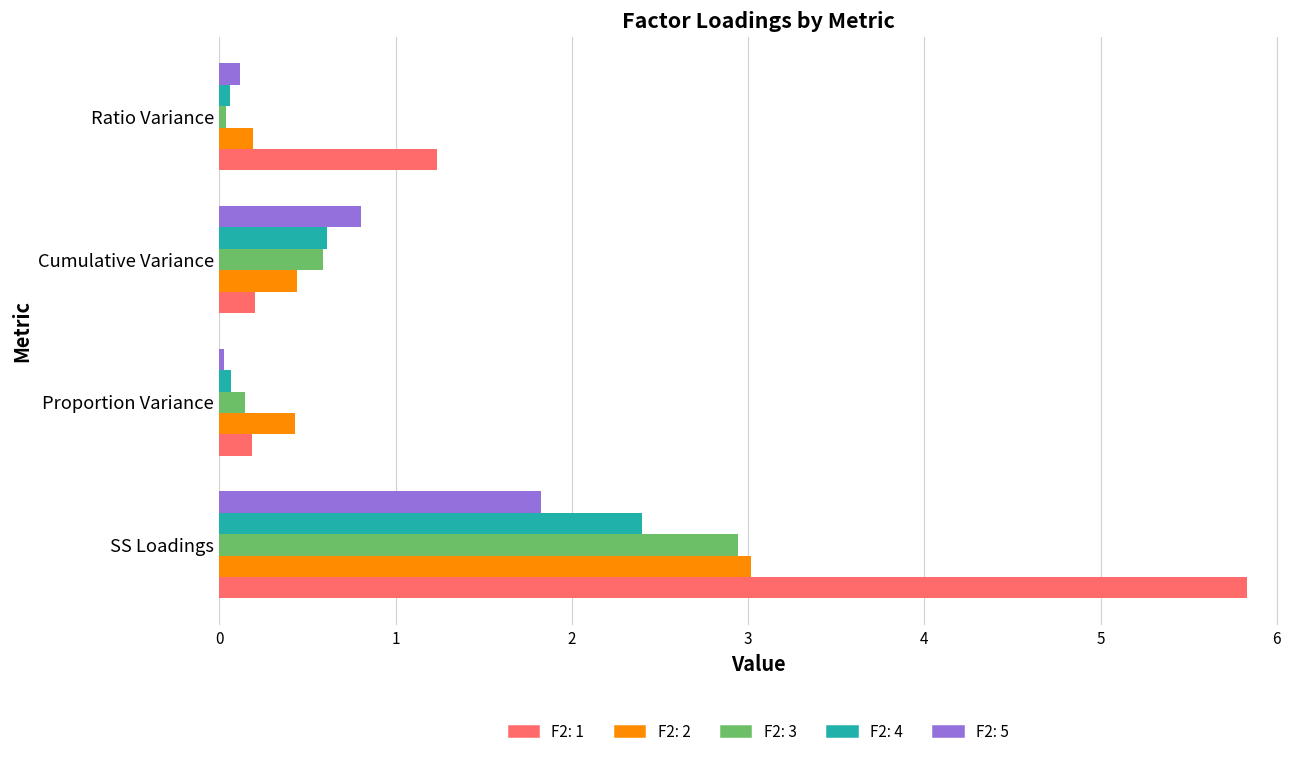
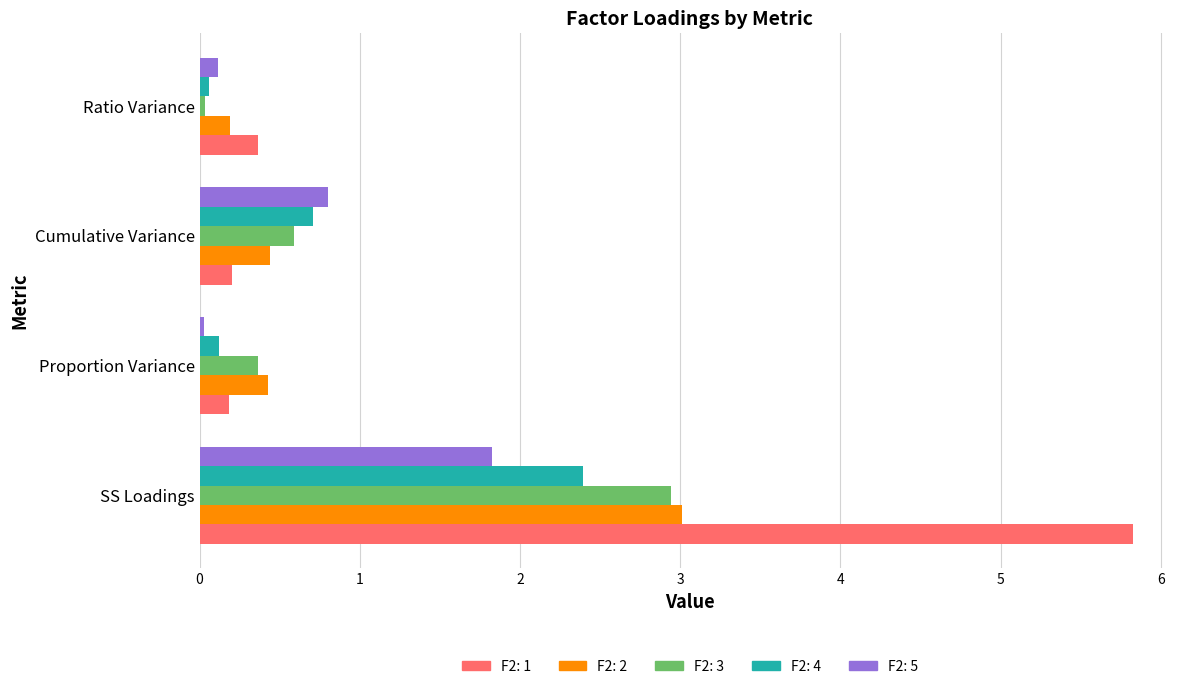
F2: 1, Ratio Variance: 1.24 -> 0.36
F2: 4, Cumulative Variance: 0.61 -> 0.71
F2: 4, Proportion Variance: 0.06 -> 0.12
F2: 3, Proportion Variance: 0.15 -> 0.37
